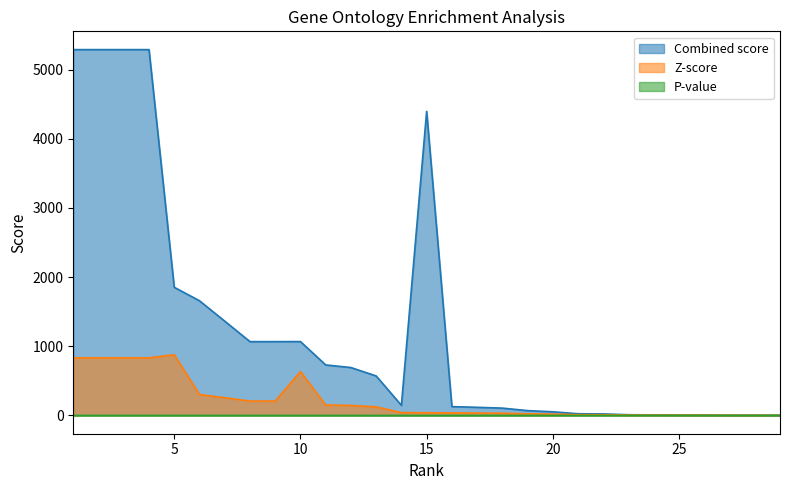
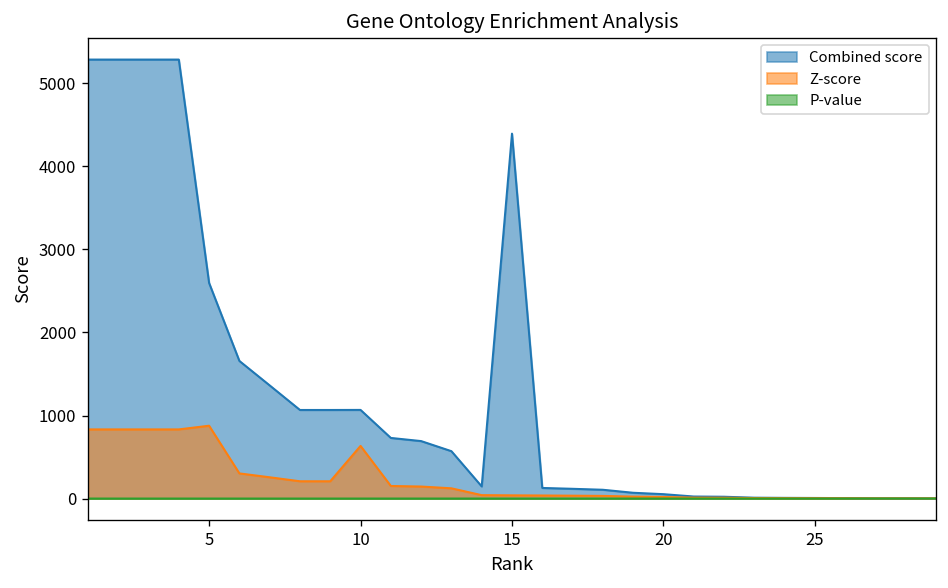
Combined score, 5: 1900 -> 2600
